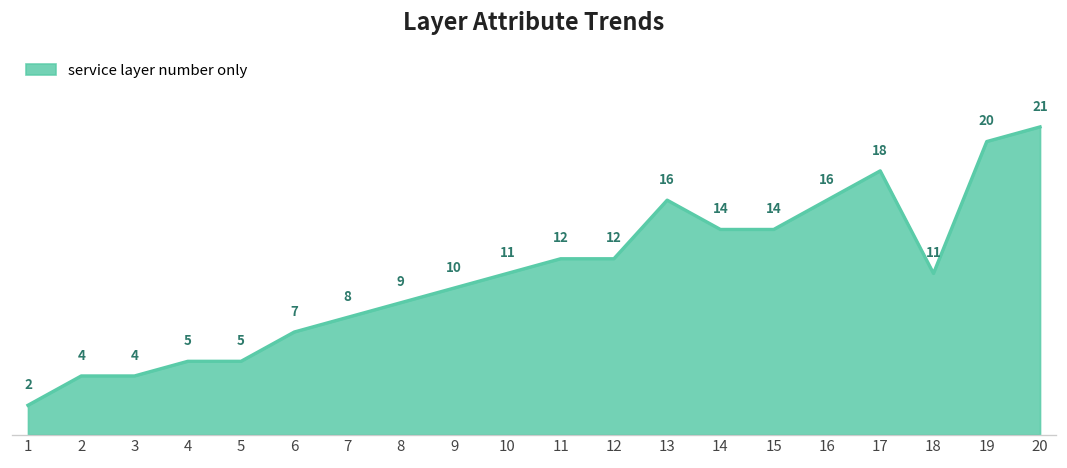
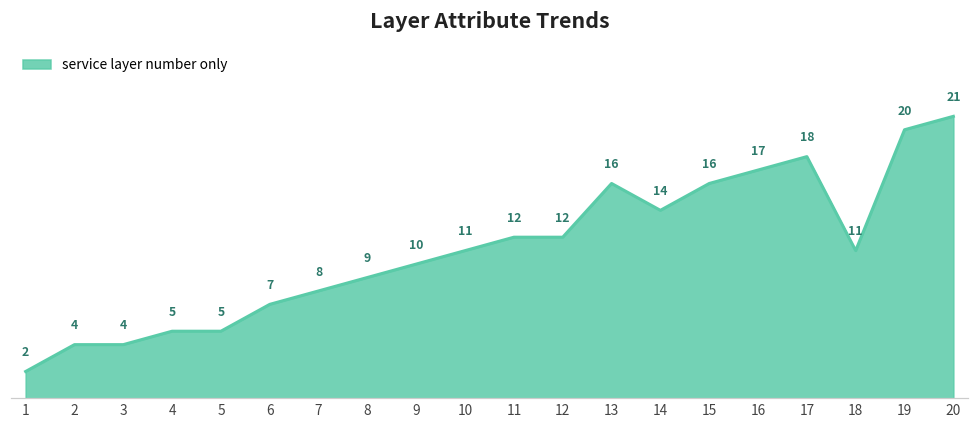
15: 14 -> 16
16: 16 -> 17
